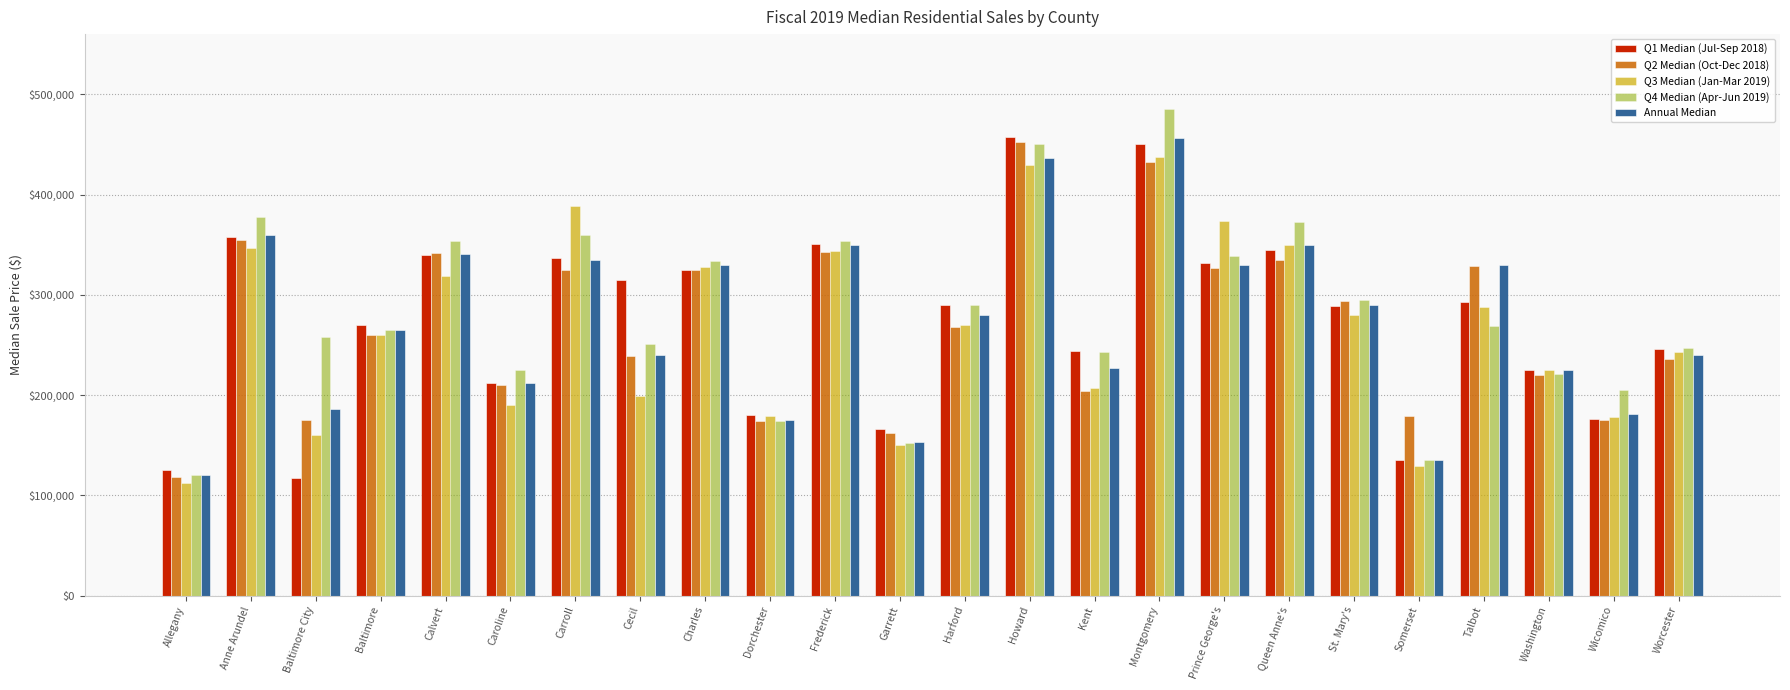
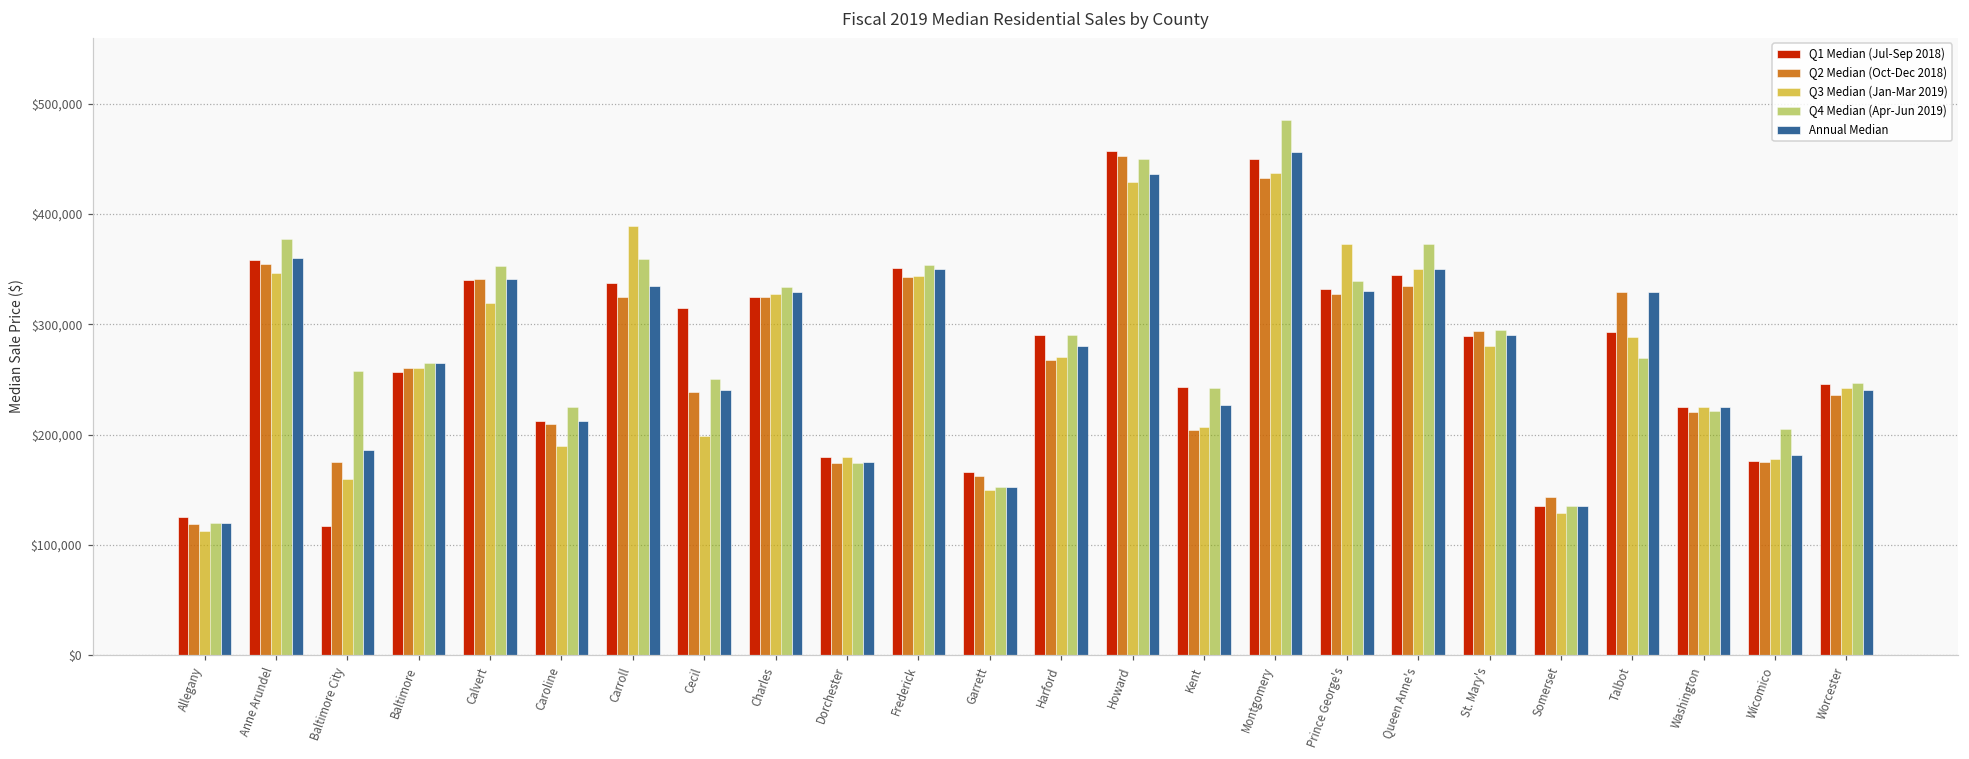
Q1 Median (Jul-Sep 2018), Baltimore: $270,000 -> $256,000
Q2 Median (Oct-Dec 2018), Somerset: $179,000 -> $143,000
